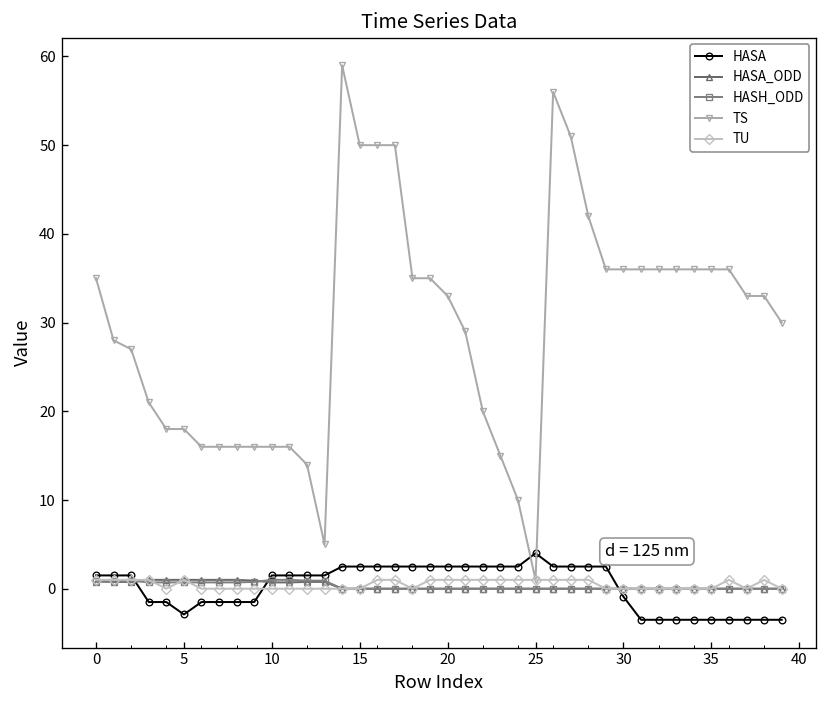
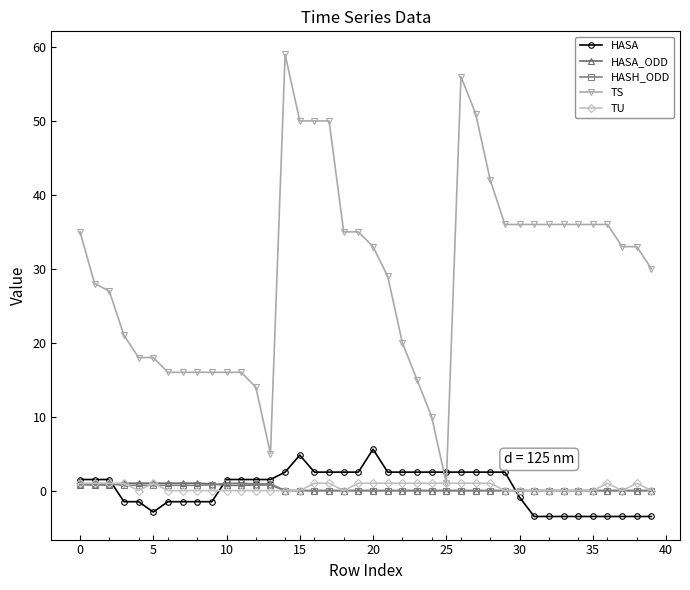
HASA, 15: 3 -> 5
HASA, 20: 3 -> 6
HASA, 25: 4 -> 3
